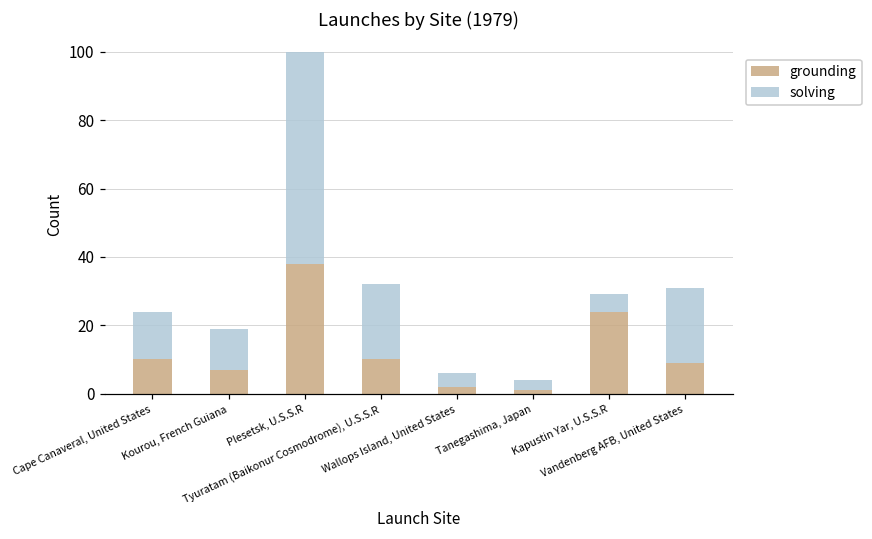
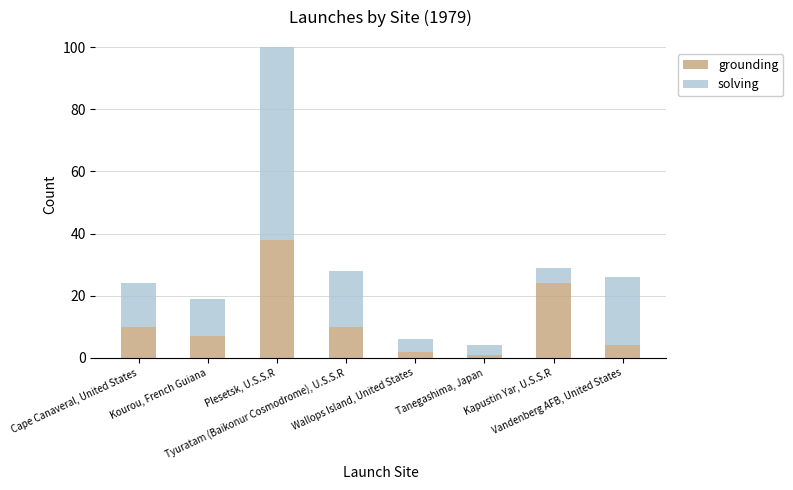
solving, Tyuratam (Baikonur Cosmodrome), U.S.S.R: 22 -> 18
grounding, Vandenberg AFB, United States: 9 -> 4
